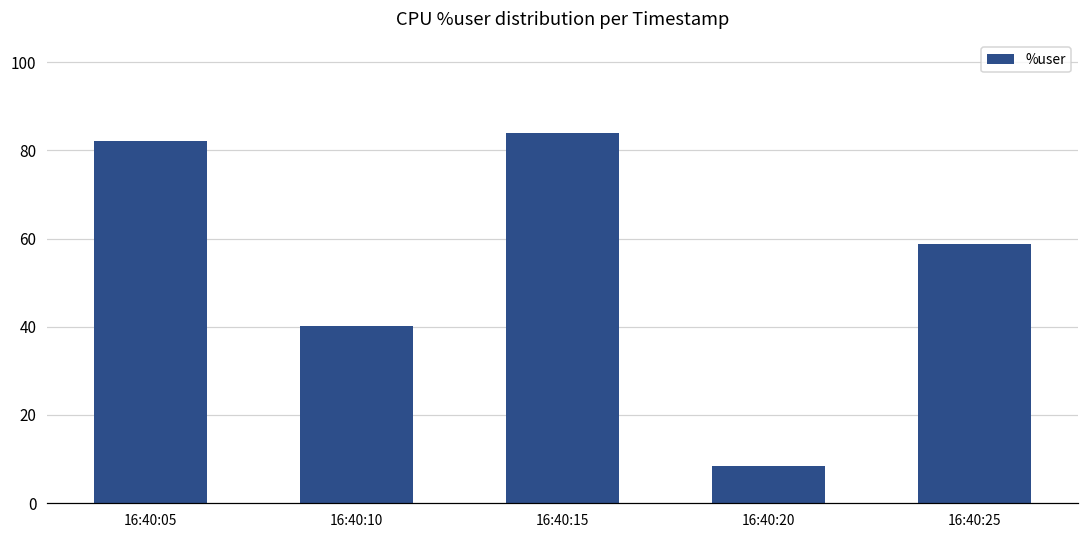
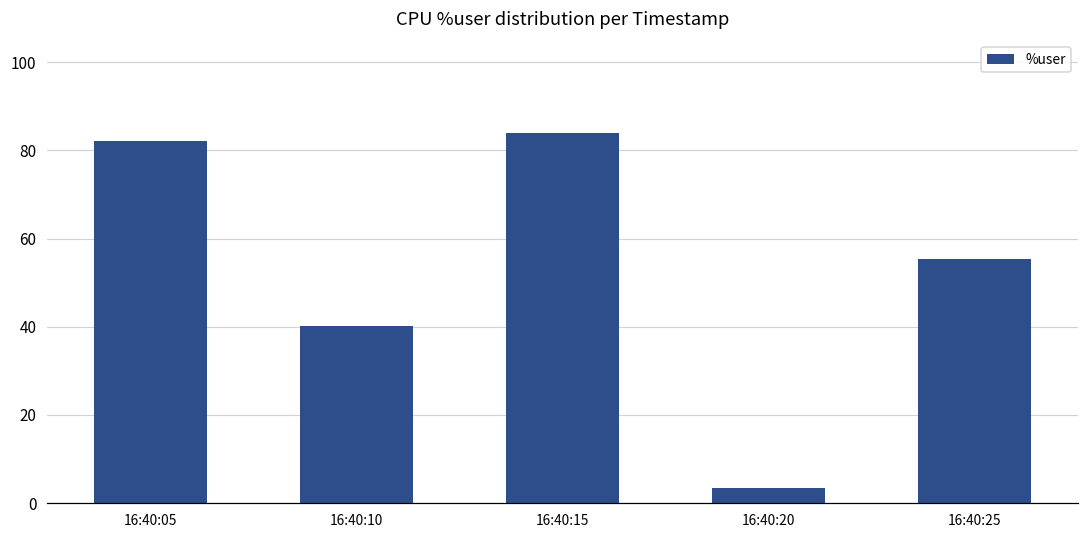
16:40:20: 8 -> 3
16:40:25: 59 -> 55
